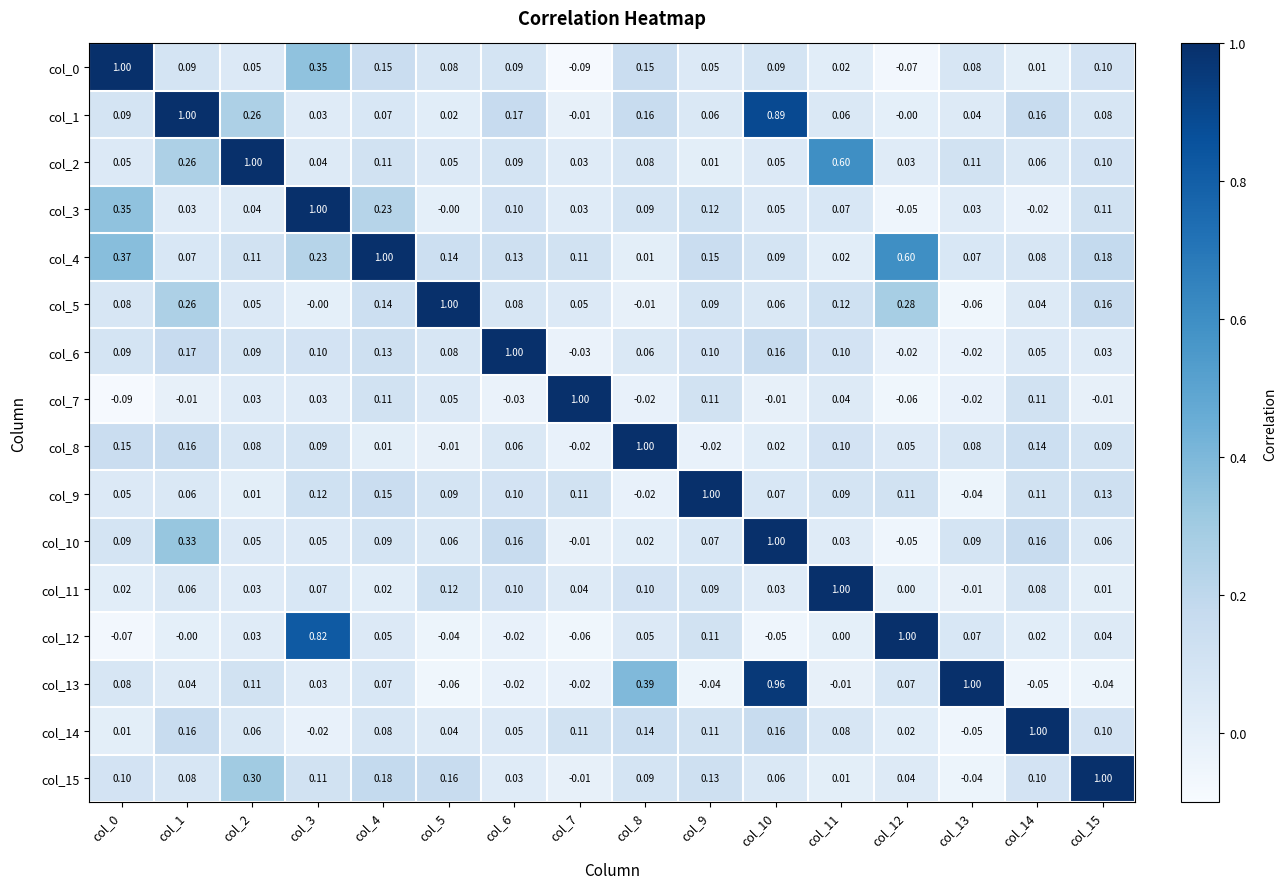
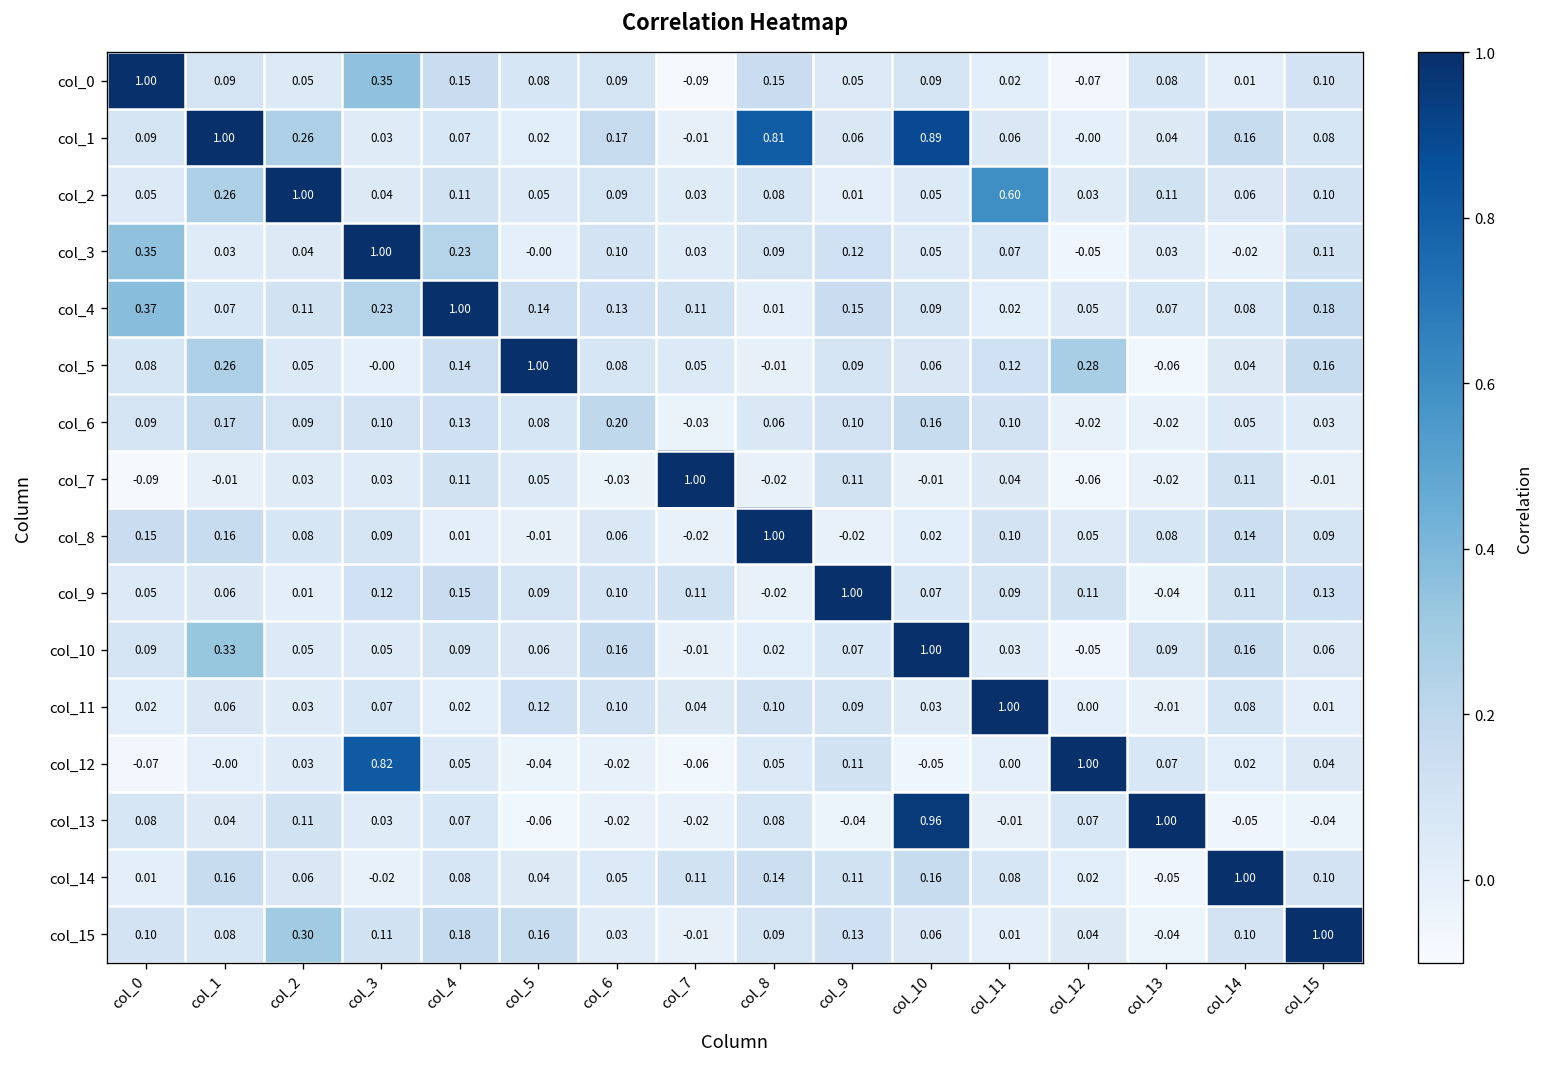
col_1, col_8: 0.16 -> 0.81
col_4, col_12: 0.60 -> 0.05
col_6, col_6: 1.00 -> 0.20
col_13, col_8: 0.39 -> 0.08
